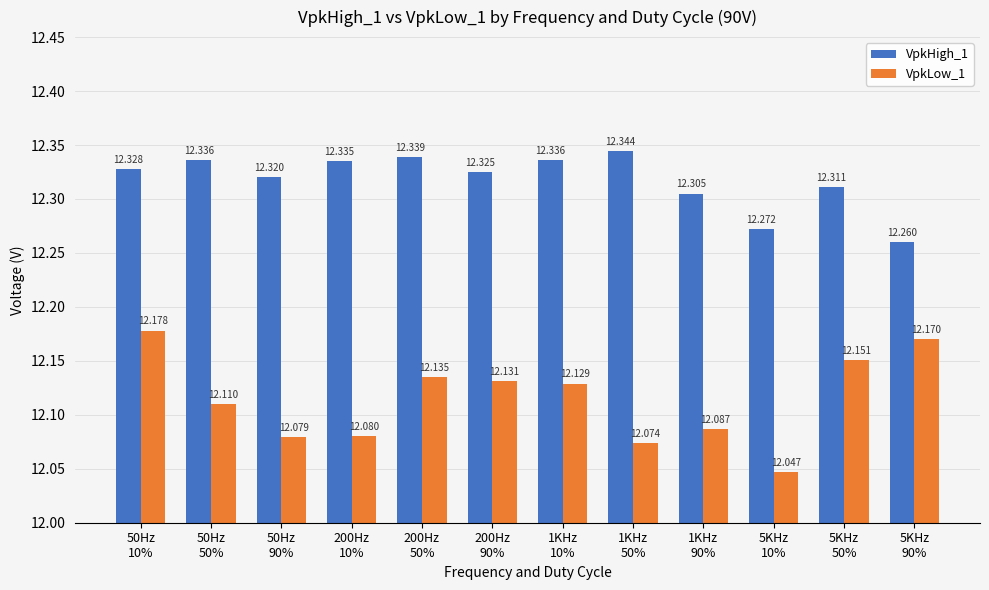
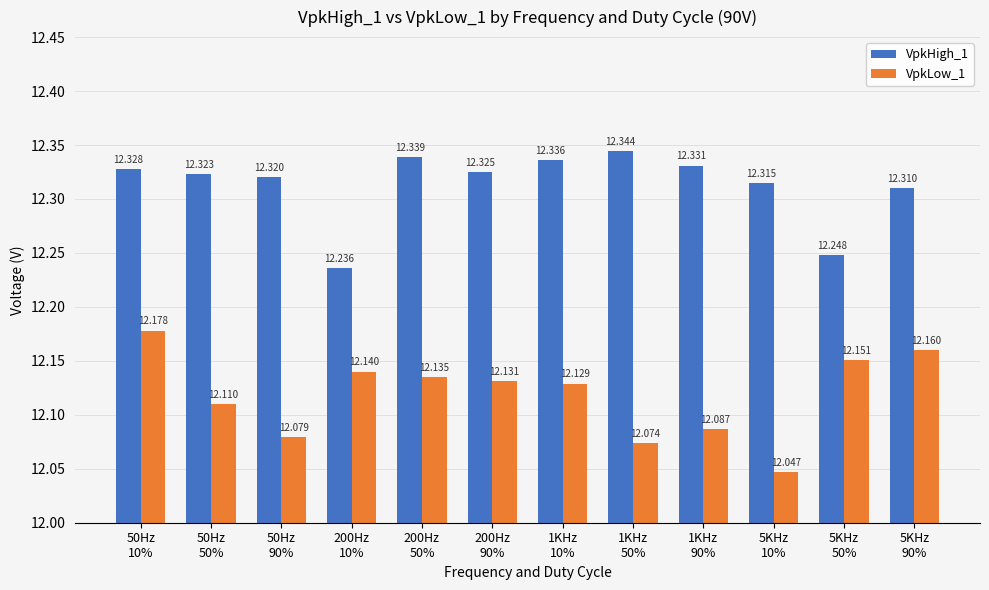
VpkHigh_1, 50Hz 50%: 12.336 -> 12.323
VpkHigh_1, 200Hz 10%: 12.335 -> 12.236
VpkLow_1, 200Hz 10%: 12.080 -> 12.140
VpkHigh_1, 1KHz 90%: 12.305 -> 12.331
VpkHigh_1, 5KHz 10%: 12.272 -> 12.315
VpkHigh_1, 5KHz 50%: 12.311 -> 12.248
VpkHigh_1, 5KHz 90%: 12.260 -> 12.310
VpkLow_1, 5KHz 90%: 12.170 -> 12.160
